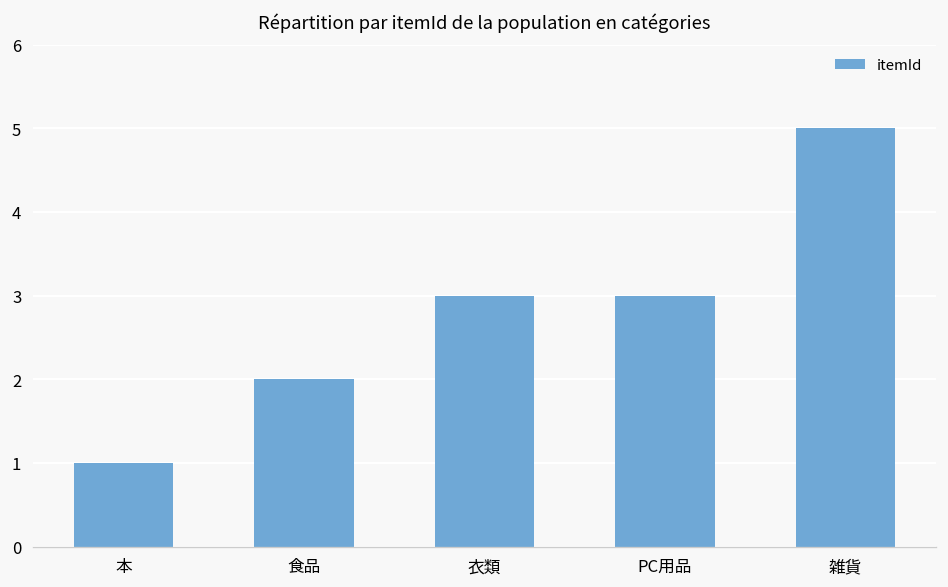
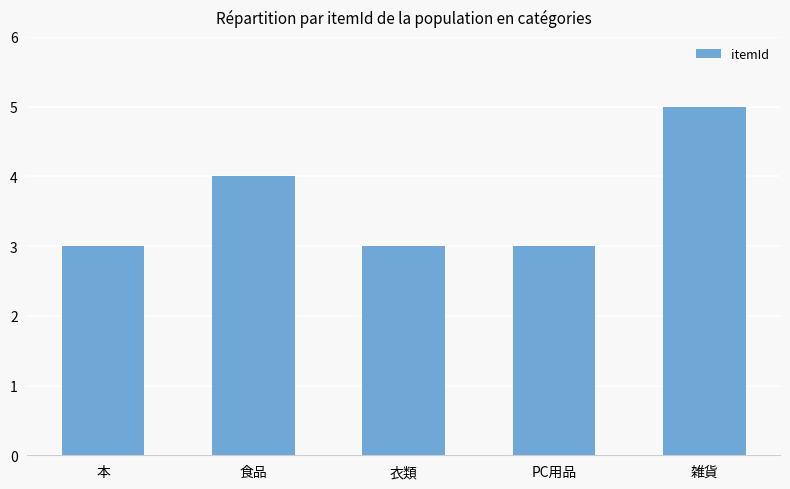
本: 1 -> 3
食品: 2 -> 4
